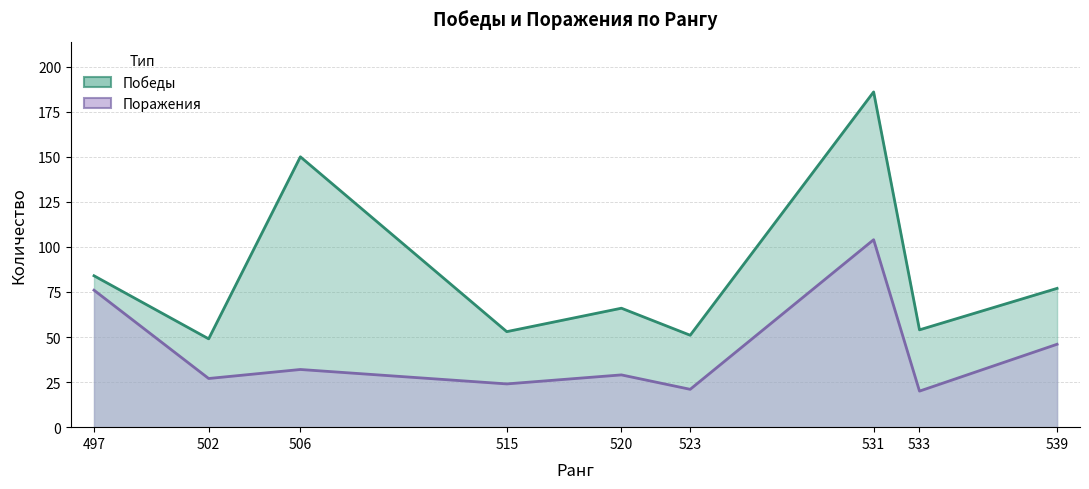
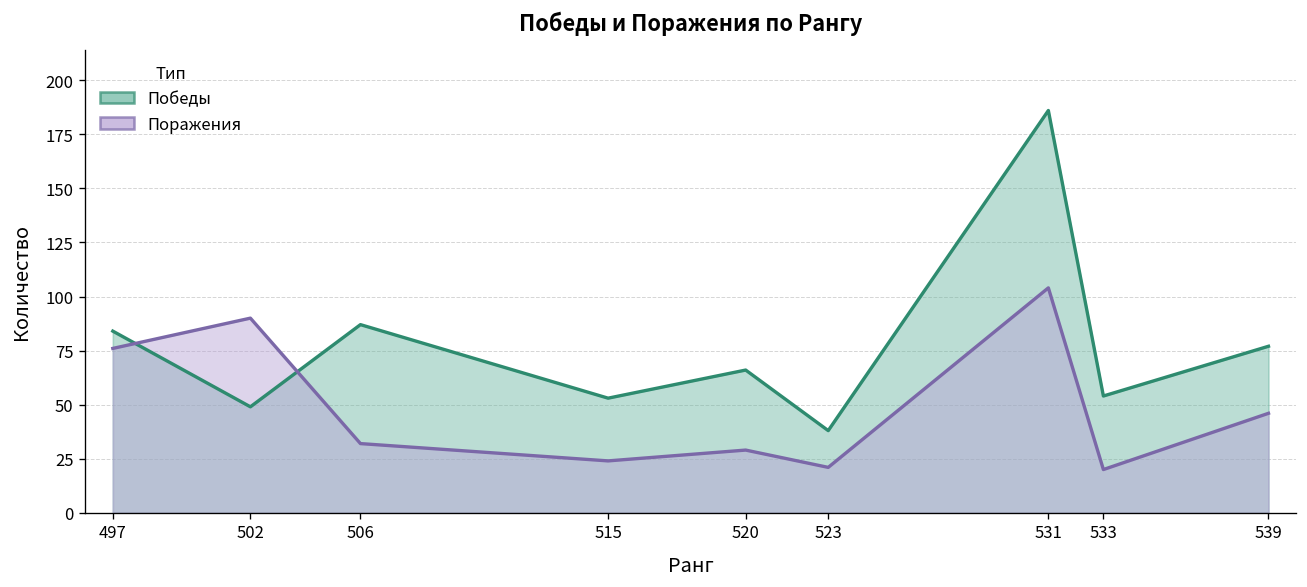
Поражения, 502: 27 -> 90
Победы, 506: 150 -> 87
Победы, 523: 51 -> 38
